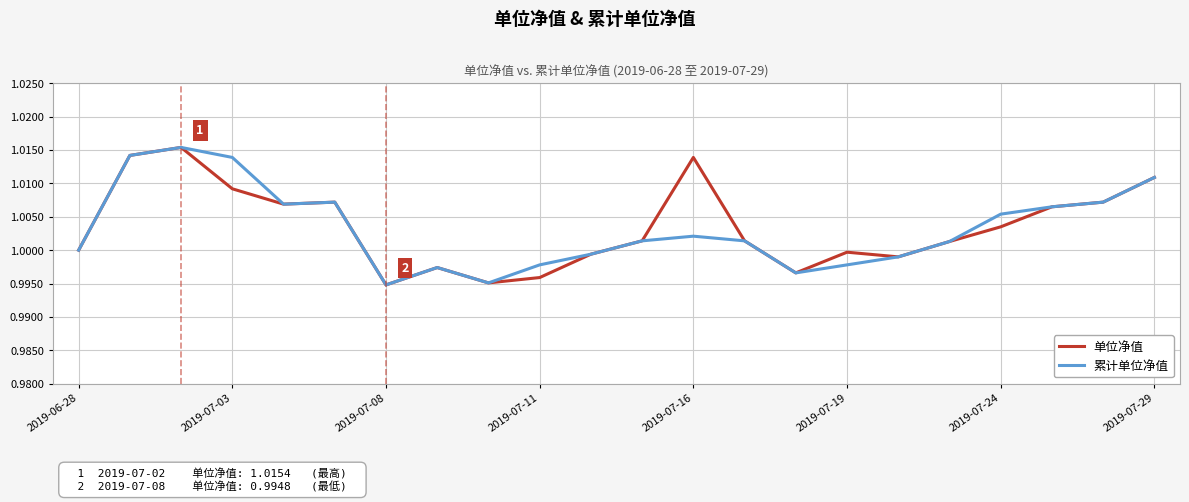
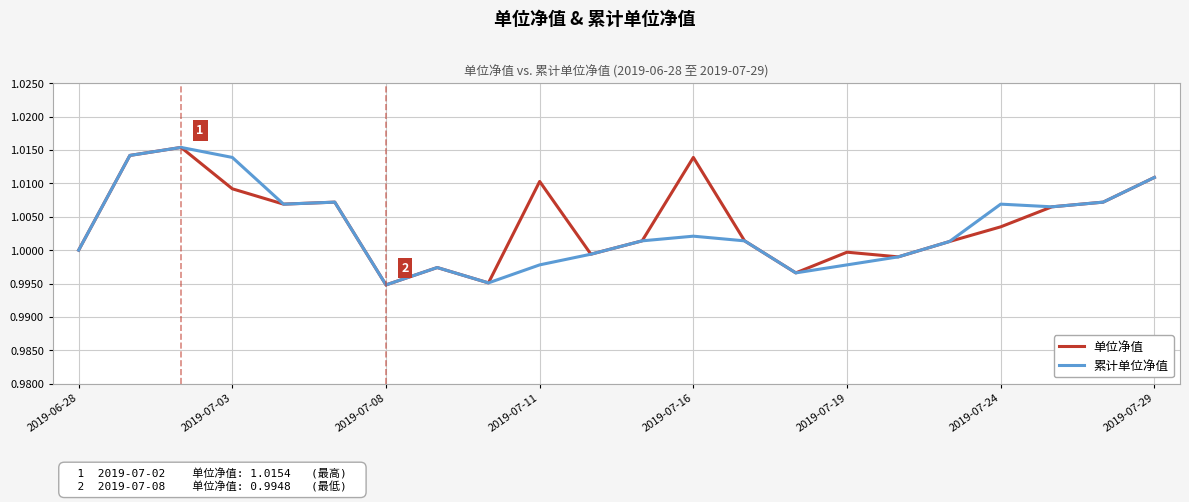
单位净值, 2019-07-11: 0.996 -> 1.010
累计单位净值, 2019-07-24: 1.005 -> 1.007
